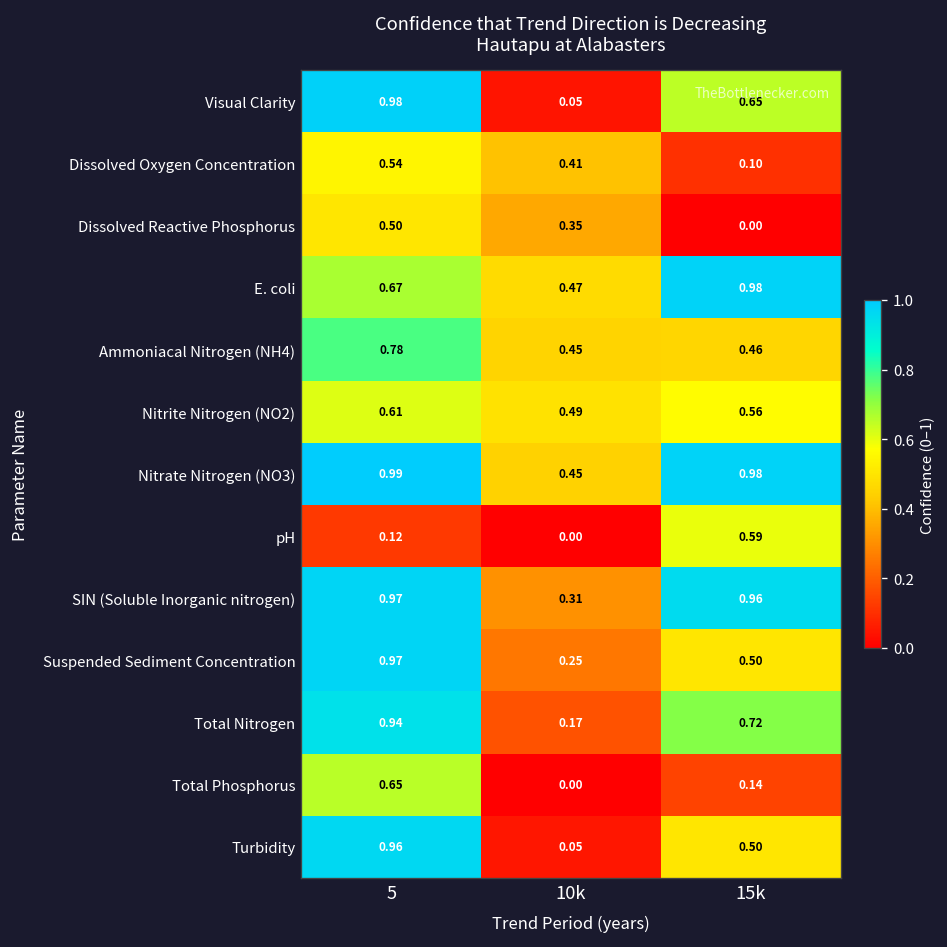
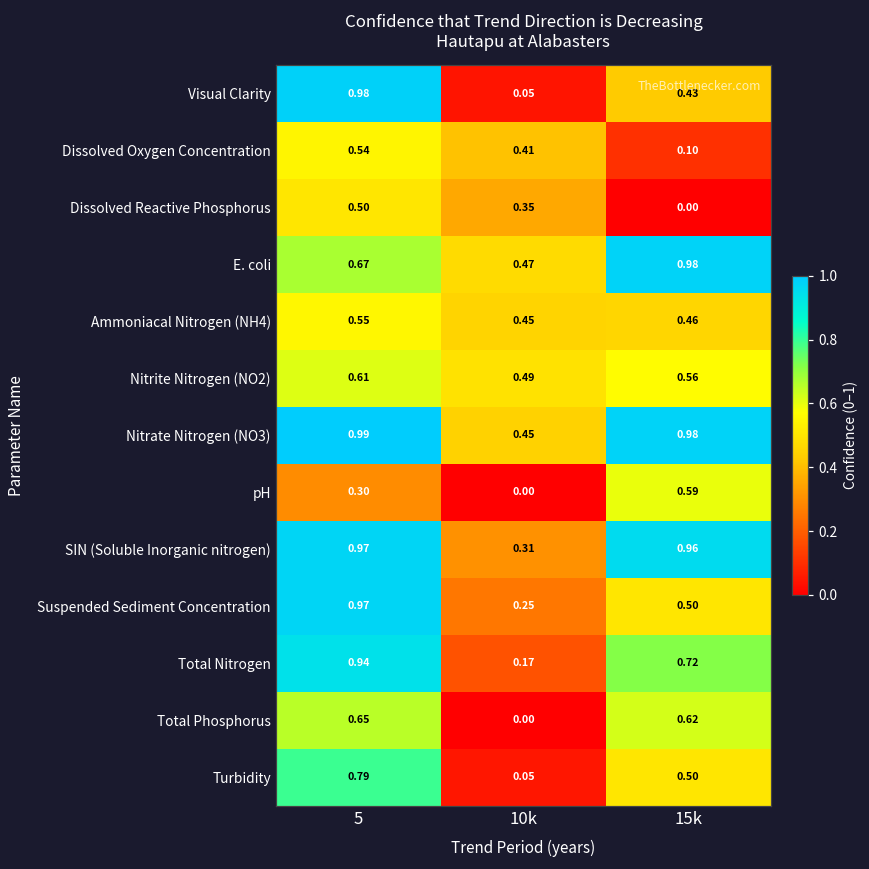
Visual Clarity, 15k: 0.65 -> 0.43
Ammoniacal Nitrogen (NH4), 5: 0.78 -> 0.55
pH, 5: 0.12 -> 0.30
Total Phosphorus, 15k: 0.14 -> 0.62
Turbidity, 5: 0.96 -> 0.79
